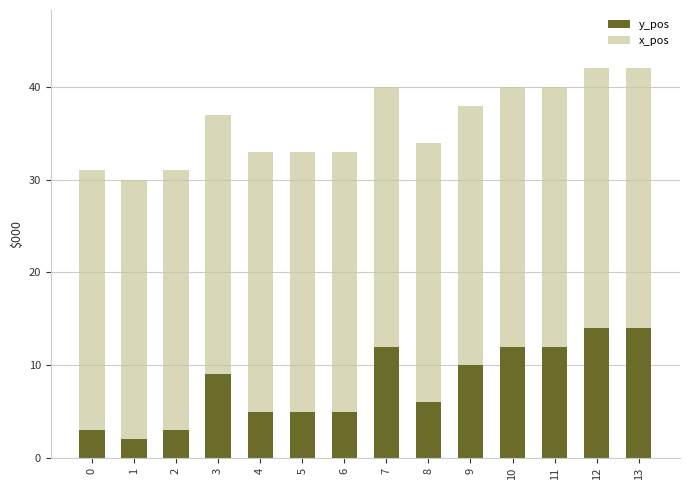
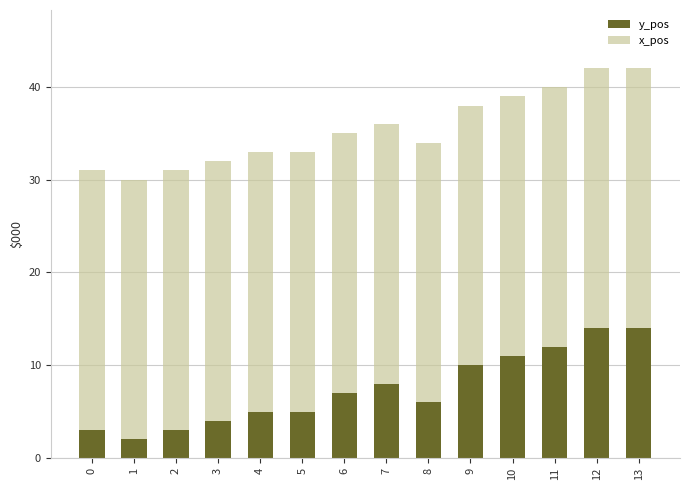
y_pos, 3: 9 -> 4
y_pos, 6: 5 -> 7
y_pos, 7: 12 -> 8
y_pos, 10: 12 -> 11
